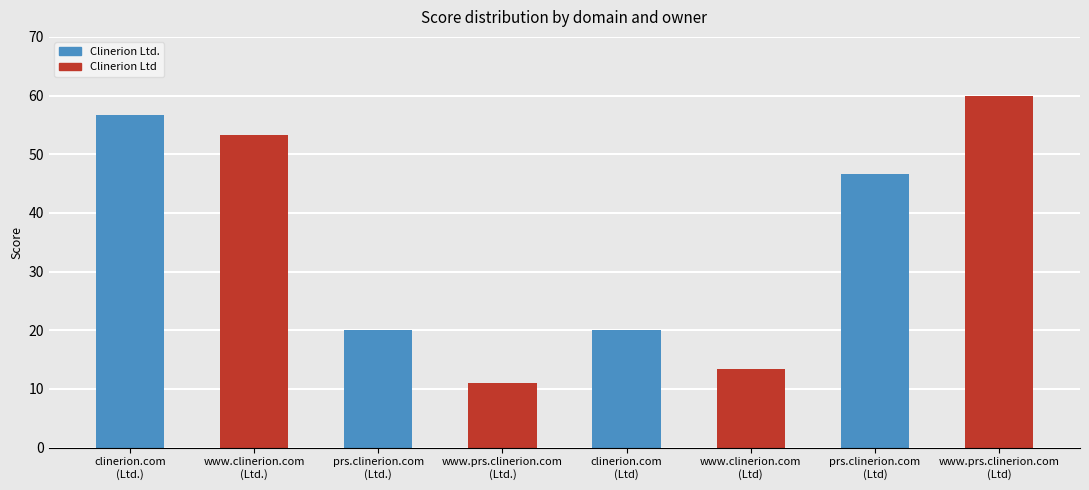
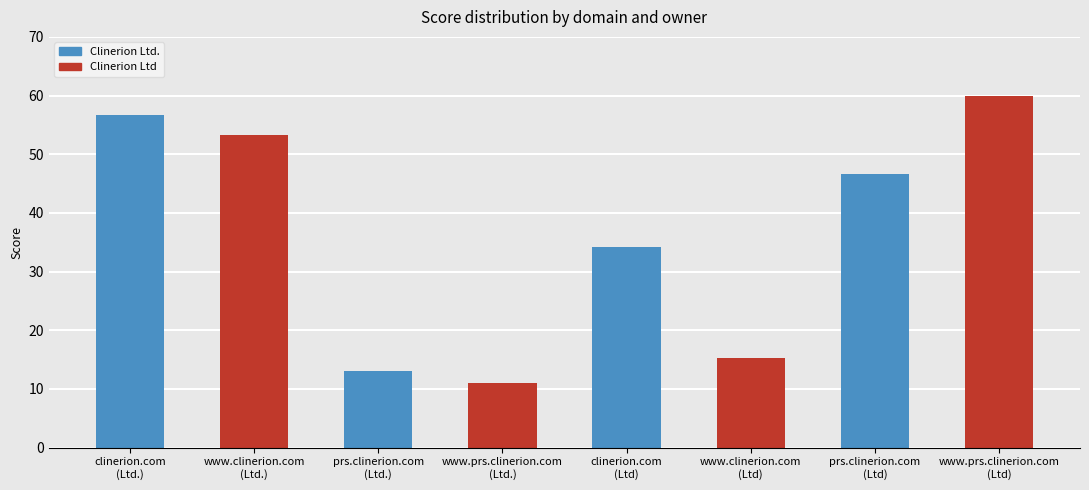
prs.clinerion.com (Ltd.): 20 -> 13
clinerion.com (Ltd): 20 -> 34
www.clinerion.com (Ltd): 13 -> 15
